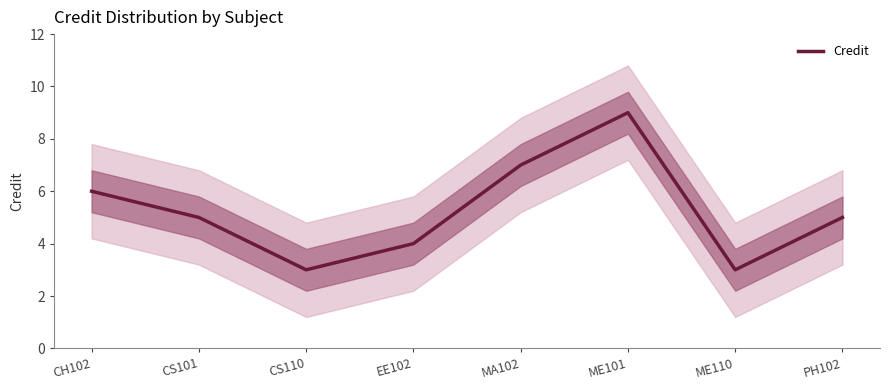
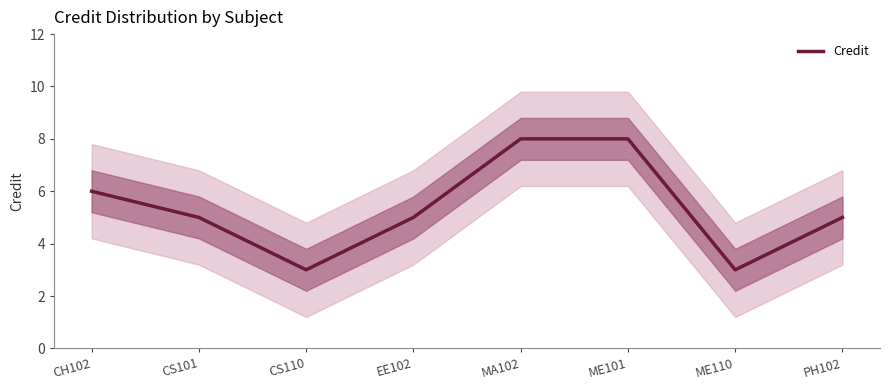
Credit, EE102: 4 -> 5
Credit, MA102: 7 -> 8
Credit, ME101: 9 -> 8
